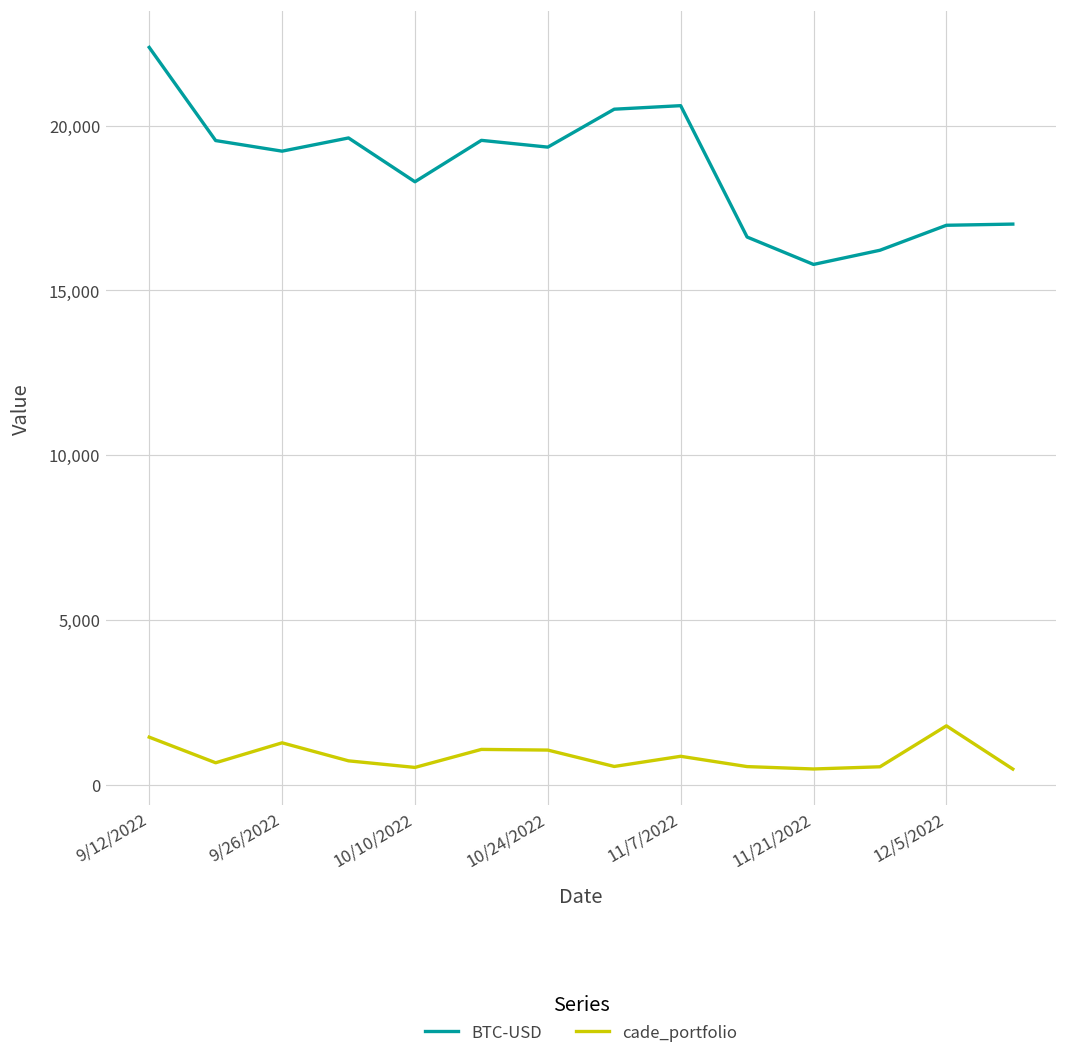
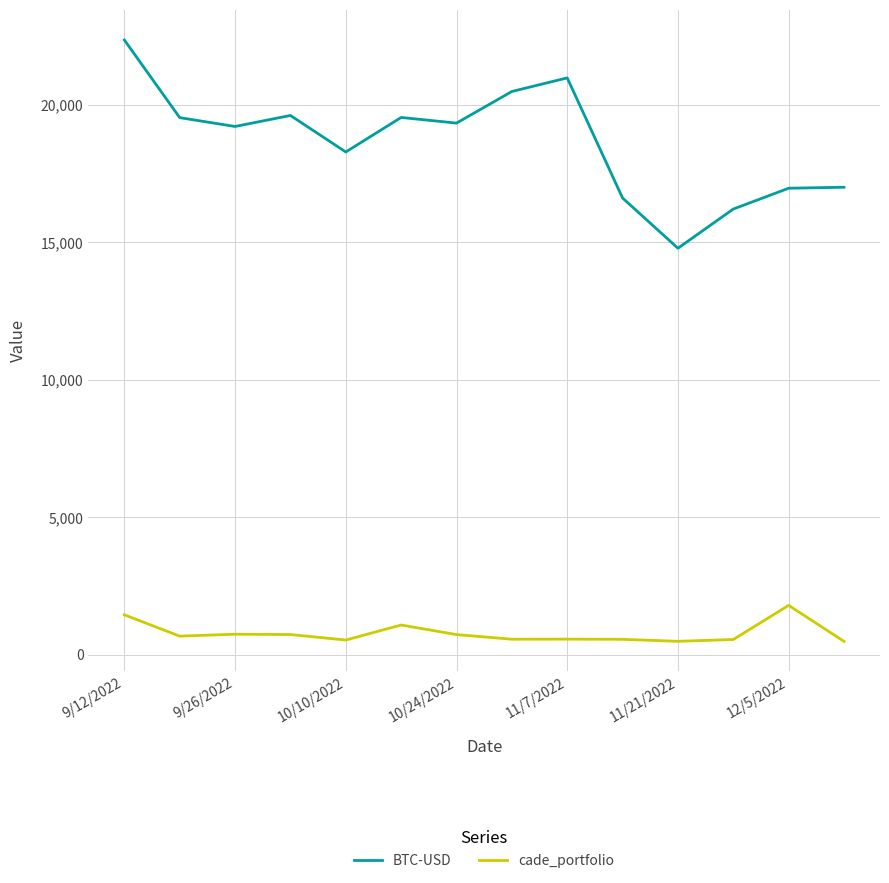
cade_portfolio, 9/26/2022: 1,300 -> 700
cade_portfolio, 10/24/2022: 1,100 -> 700
BTC-USD, 11/7/2022: 20,600 -> 21,000
cade_portfolio, 11/7/2022: 900 -> 600
BTC-USD, 11/21/2022: 15,800 -> 14,800
